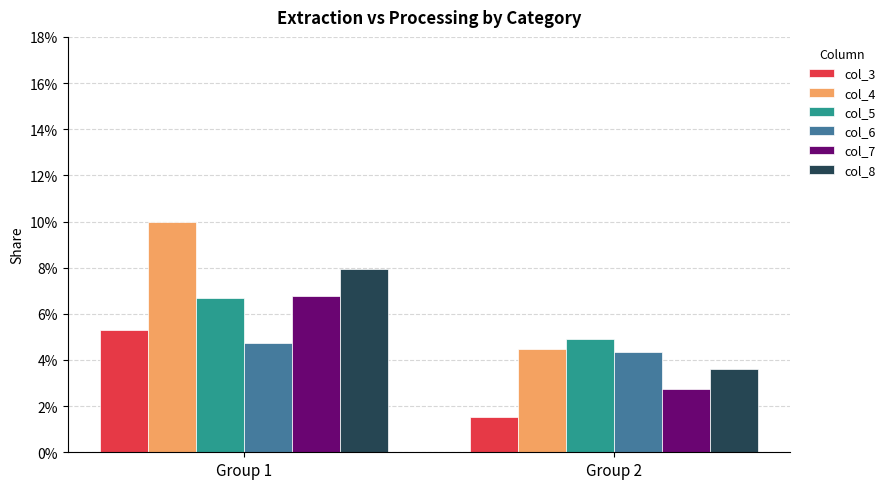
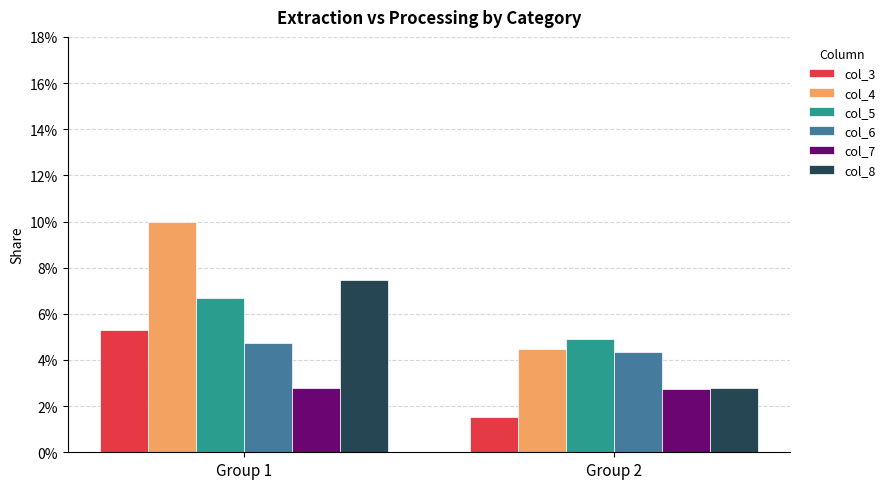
col_7, Group 1: 6.8% -> 2.8%
col_8, Group 1: 7.9% -> 7.5%
col_8, Group 2: 3.6% -> 2.8%
